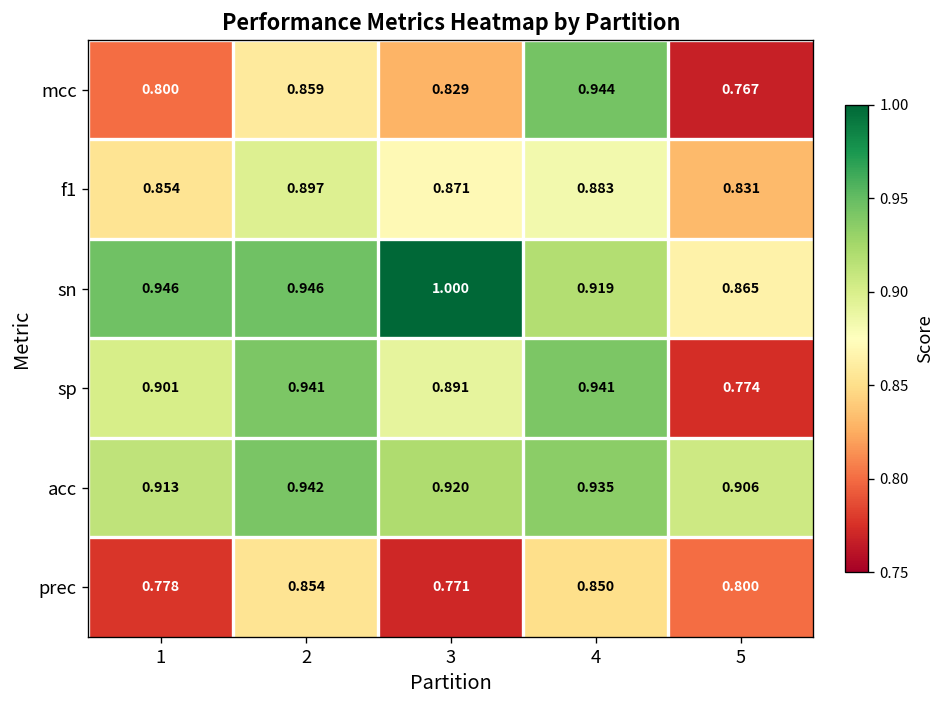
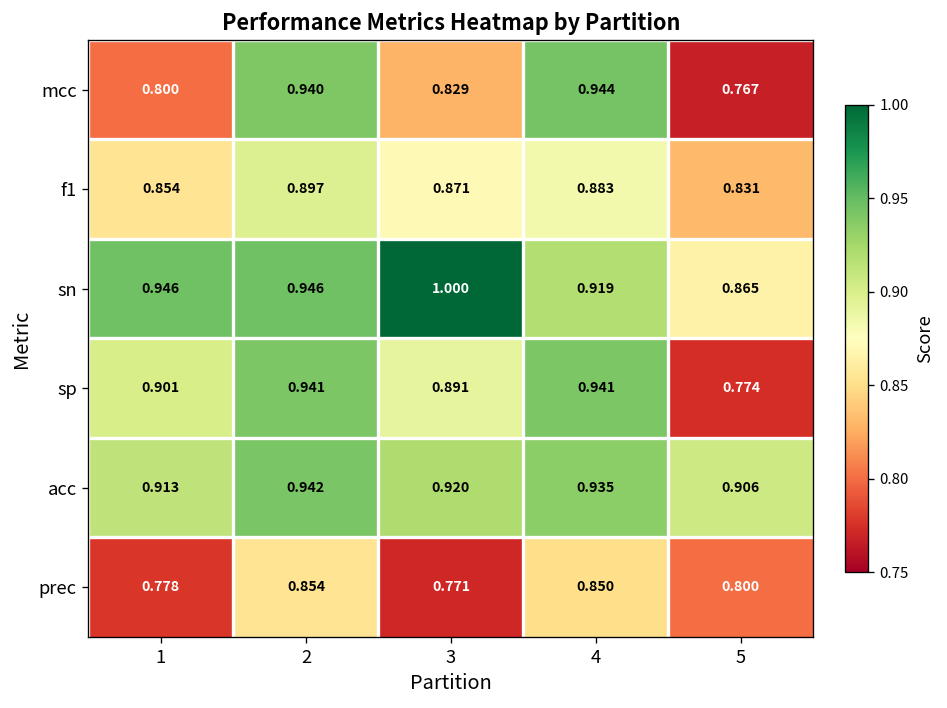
mcc, 2: 0.859 -> 0.940
